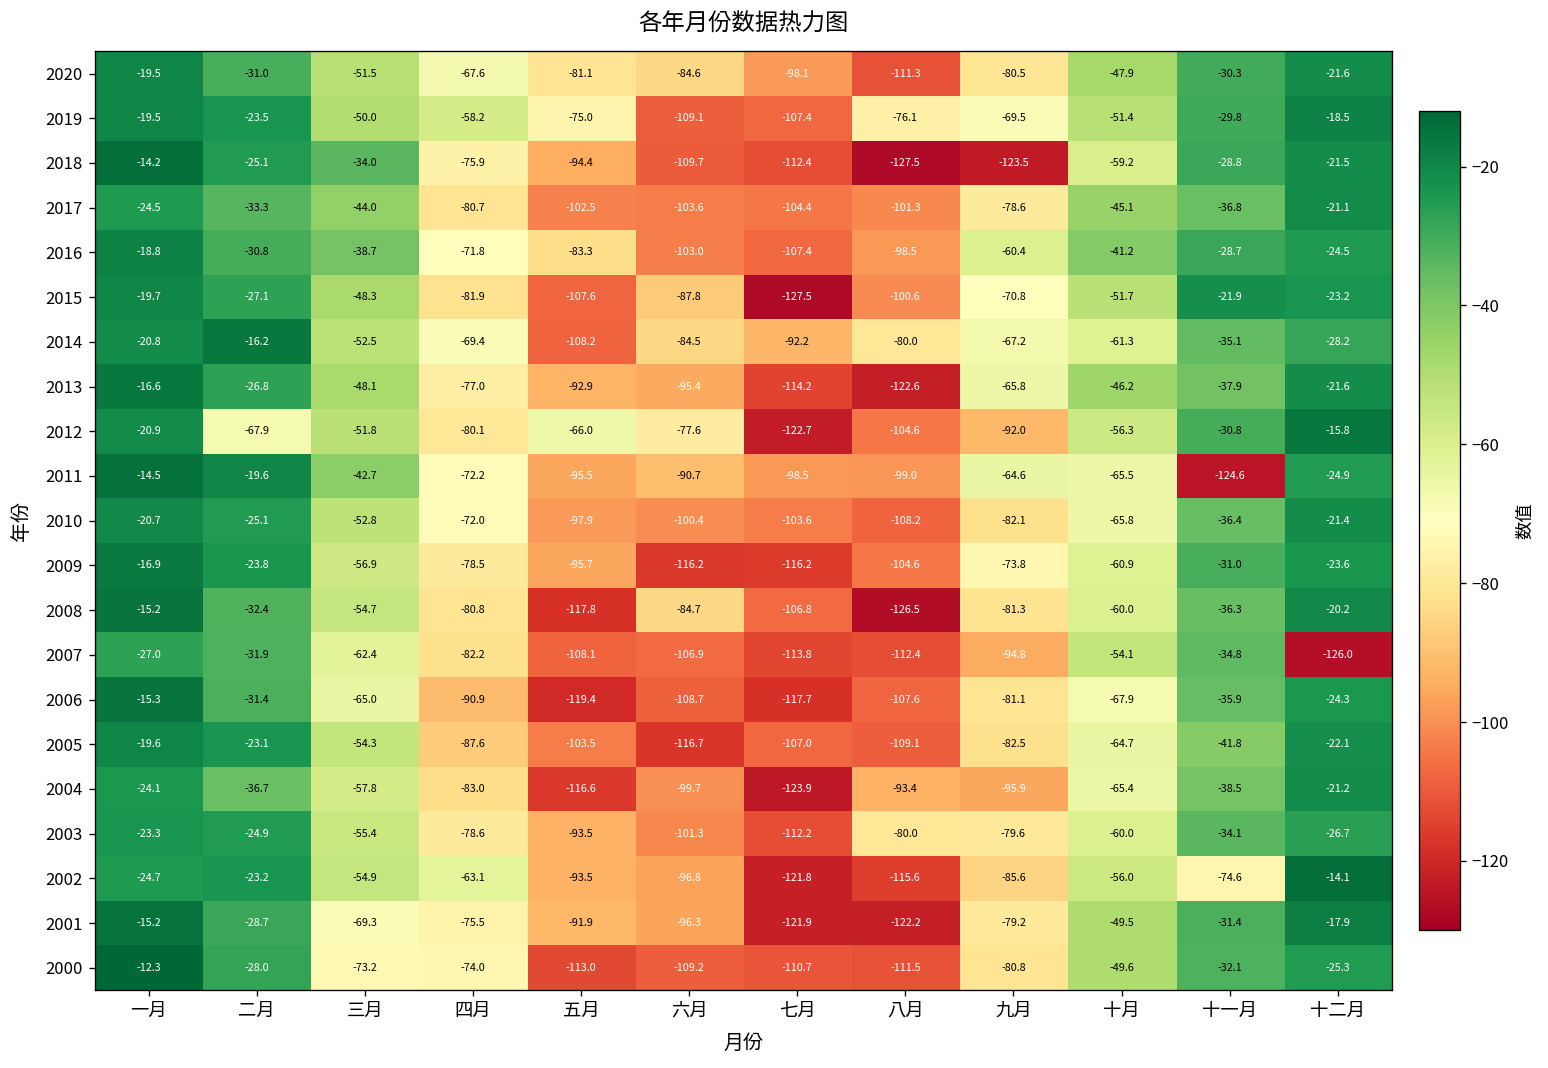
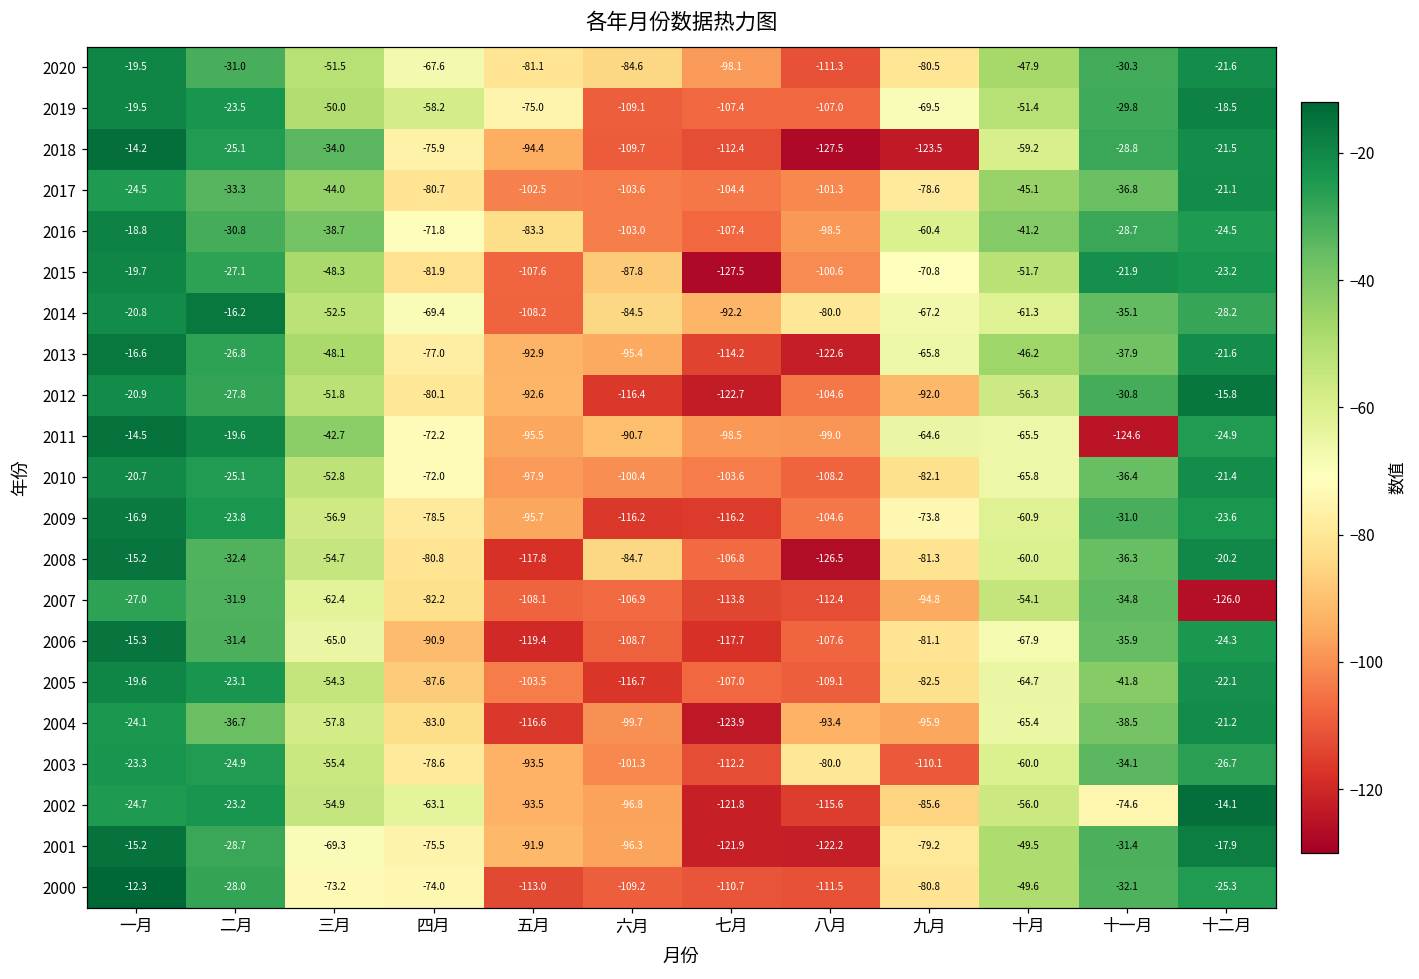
2019, 八月: -76.1 -> -107.0
2012, 二月: -67.9 -> -27.8
2012, 五月: -66.0 -> -92.6
2012, 六月: -77.6 -> -116.4
2003, 九月: -79.6 -> -110.1
